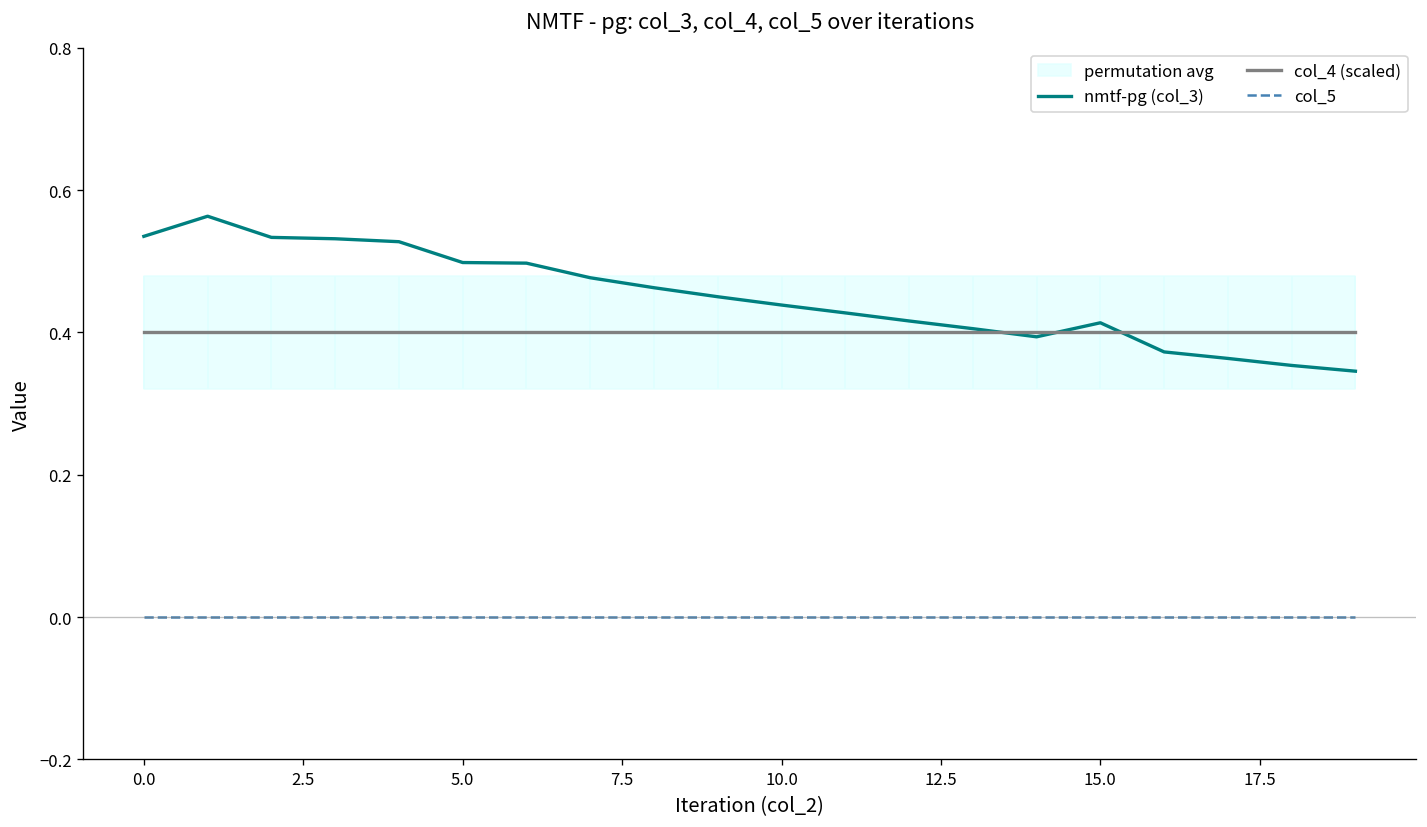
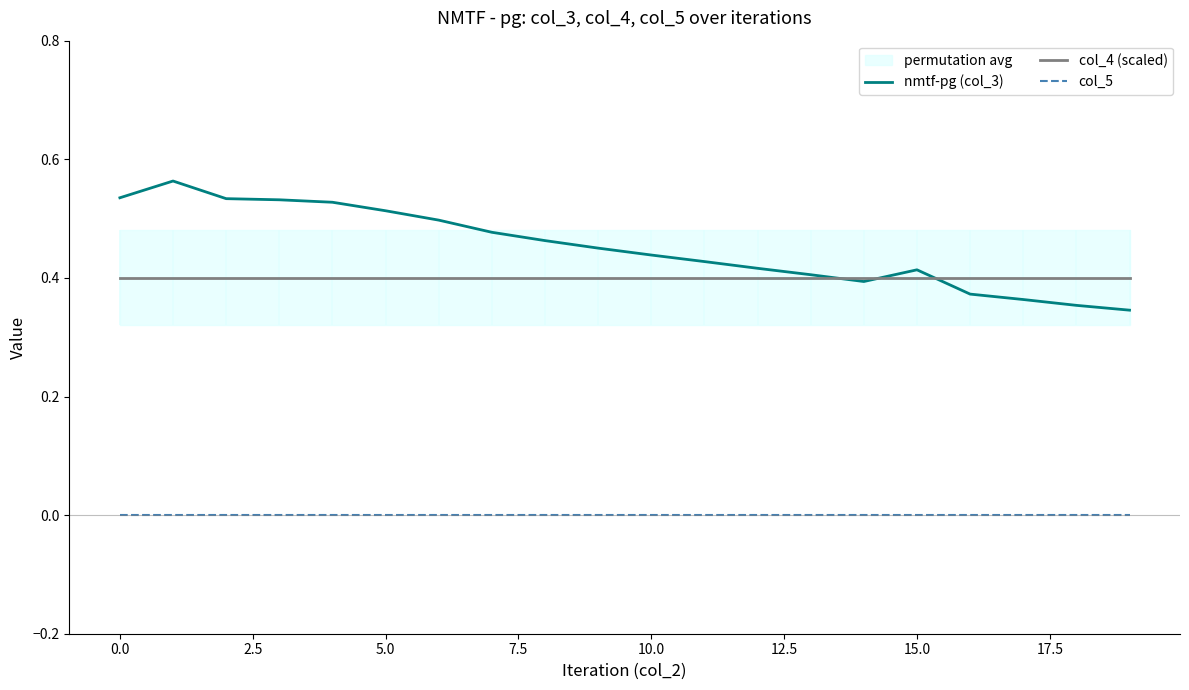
nmtf-pg (col_3), 5.0: 0.50 -> 0.51
